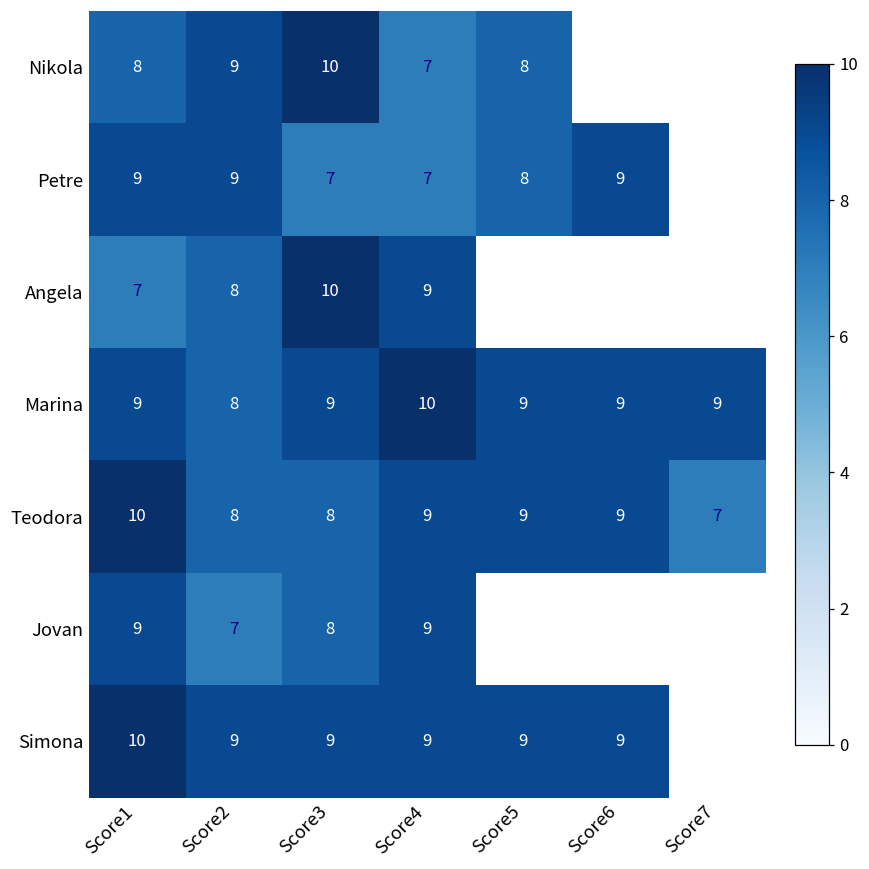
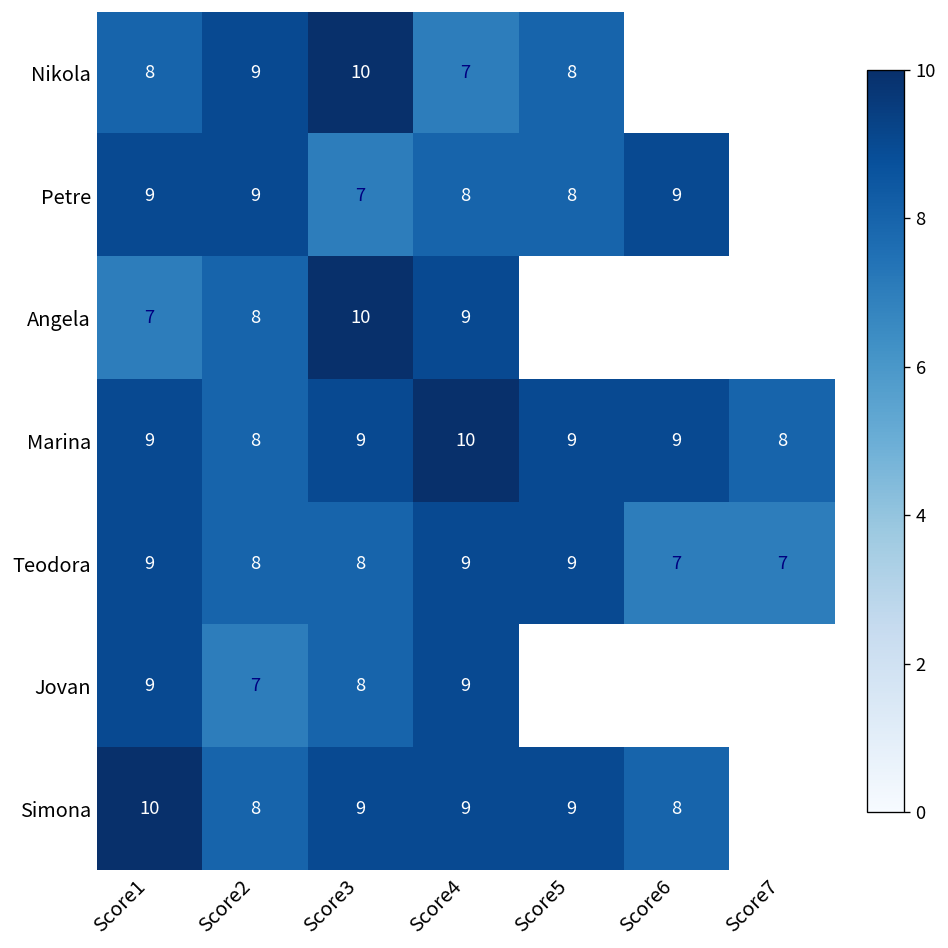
Petre, Score4: 7 -> 8
Marina, Score7: 9 -> 8
Teodora, Score1: 10 -> 9
Teodora, Score6: 9 -> 7
Simona, Score2: 9 -> 8
Simona, Score6: 9 -> 8
